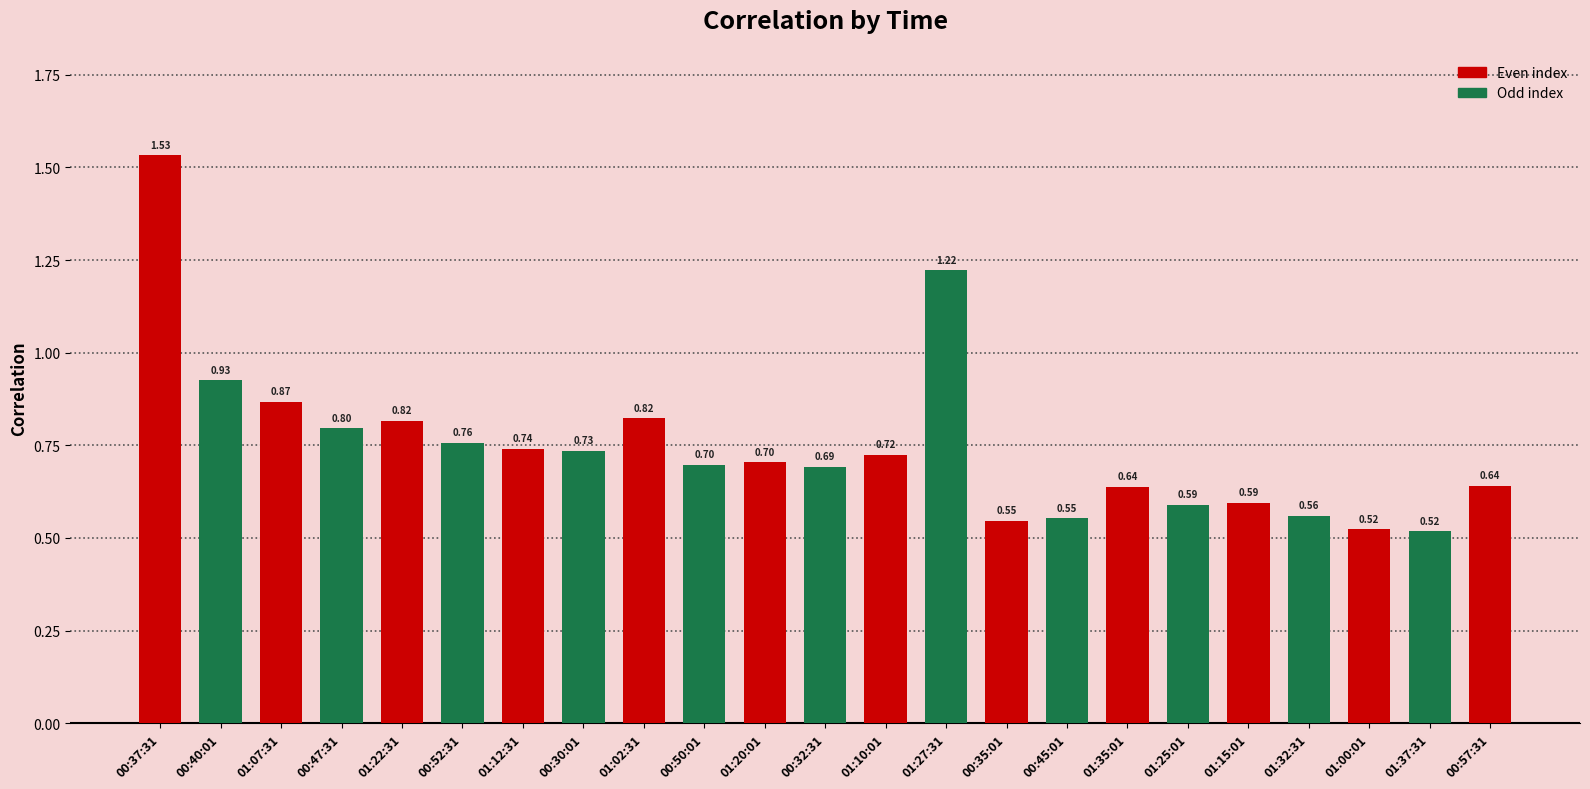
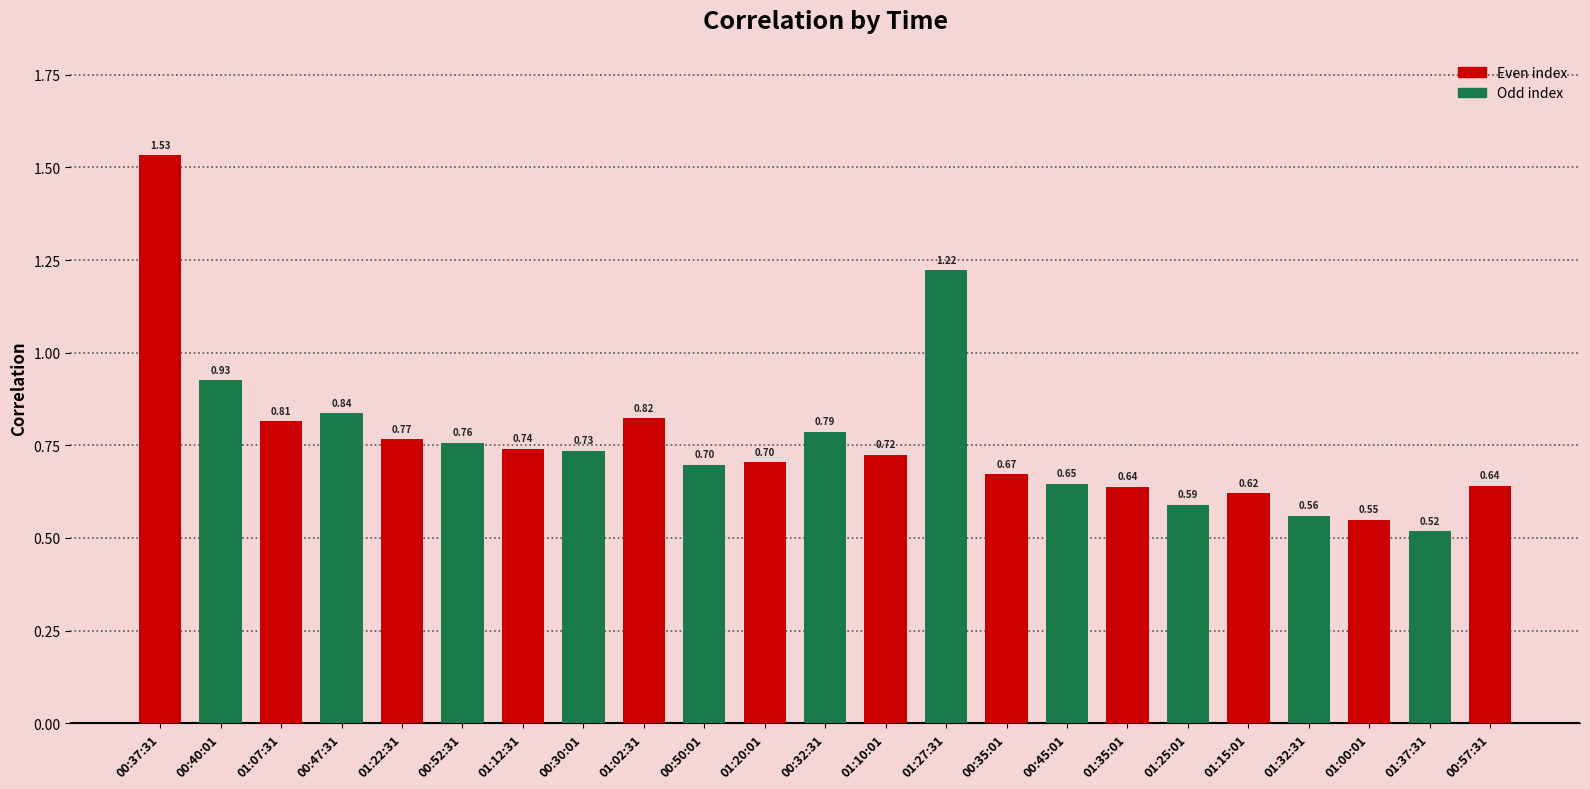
01:07:31: 0.87 -> 0.81
00:47:31: 0.80 -> 0.84
01:22:31: 0.82 -> 0.77
00:32:31: 0.69 -> 0.79
00:35:01: 0.55 -> 0.67
00:45:01: 0.55 -> 0.65
01:15:01: 0.59 -> 0.62
01:00:01: 0.52 -> 0.55
